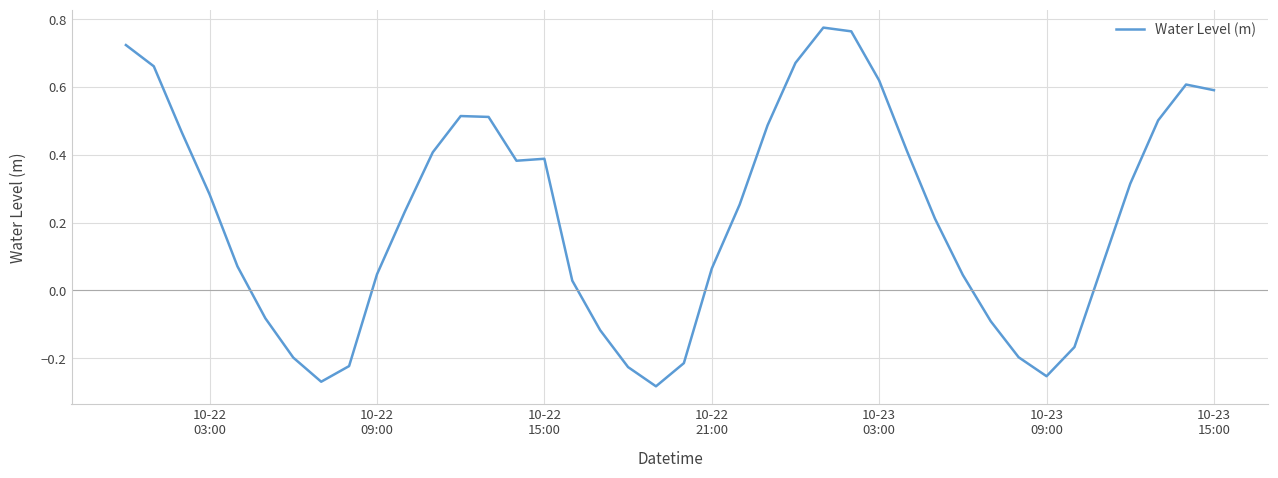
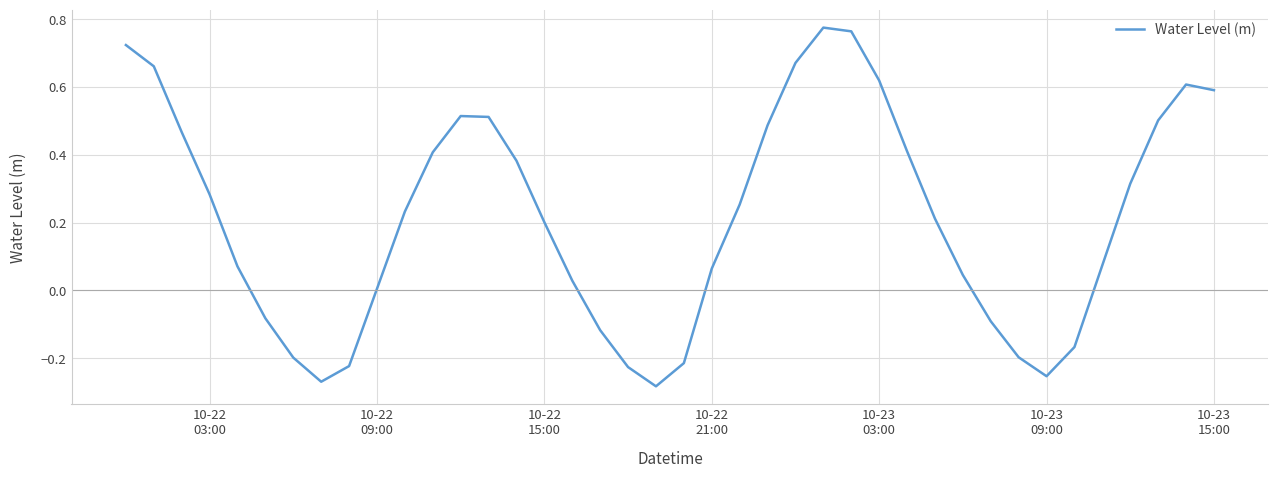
10-22 09:00: 0.05 -> 0.01
10-22 15:00: 0.39 -> 0.20
